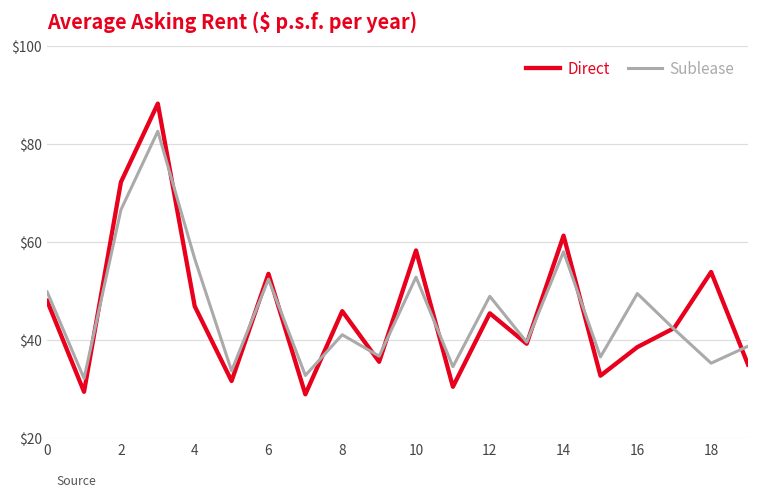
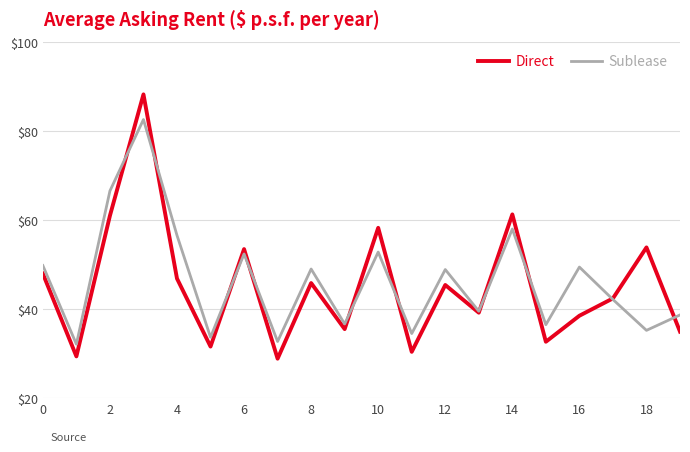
Direct, 2: $72 -> $61
Sublease, 8: $41 -> $49
